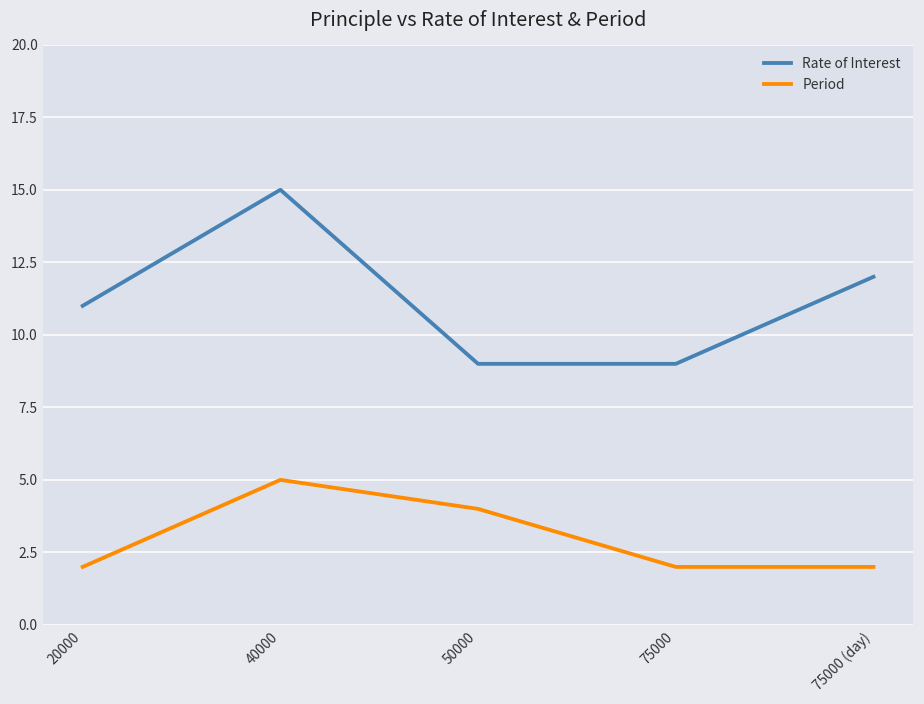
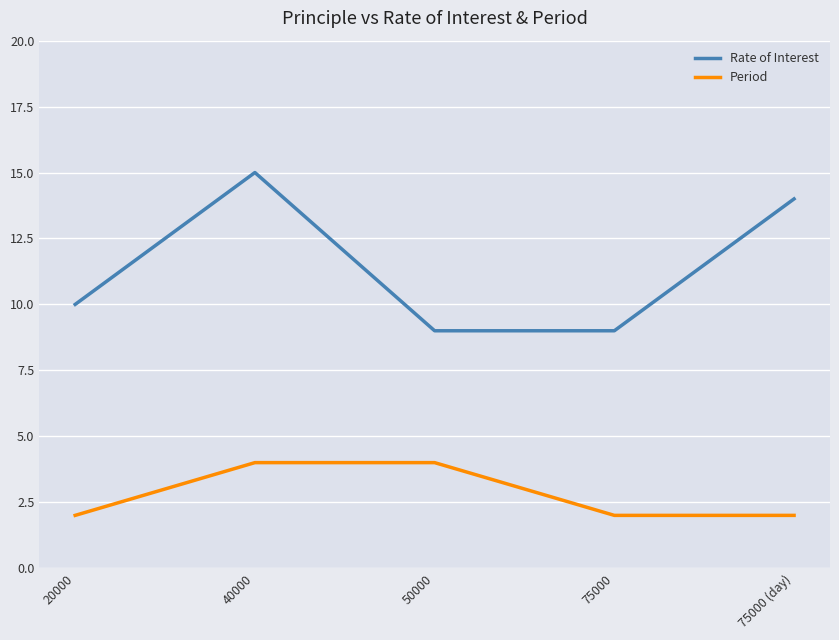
Rate of Interest, 20000: 11 -> 10
Period, 40000: 5 -> 4
Rate of Interest, 75000 (day): 12 -> 14
